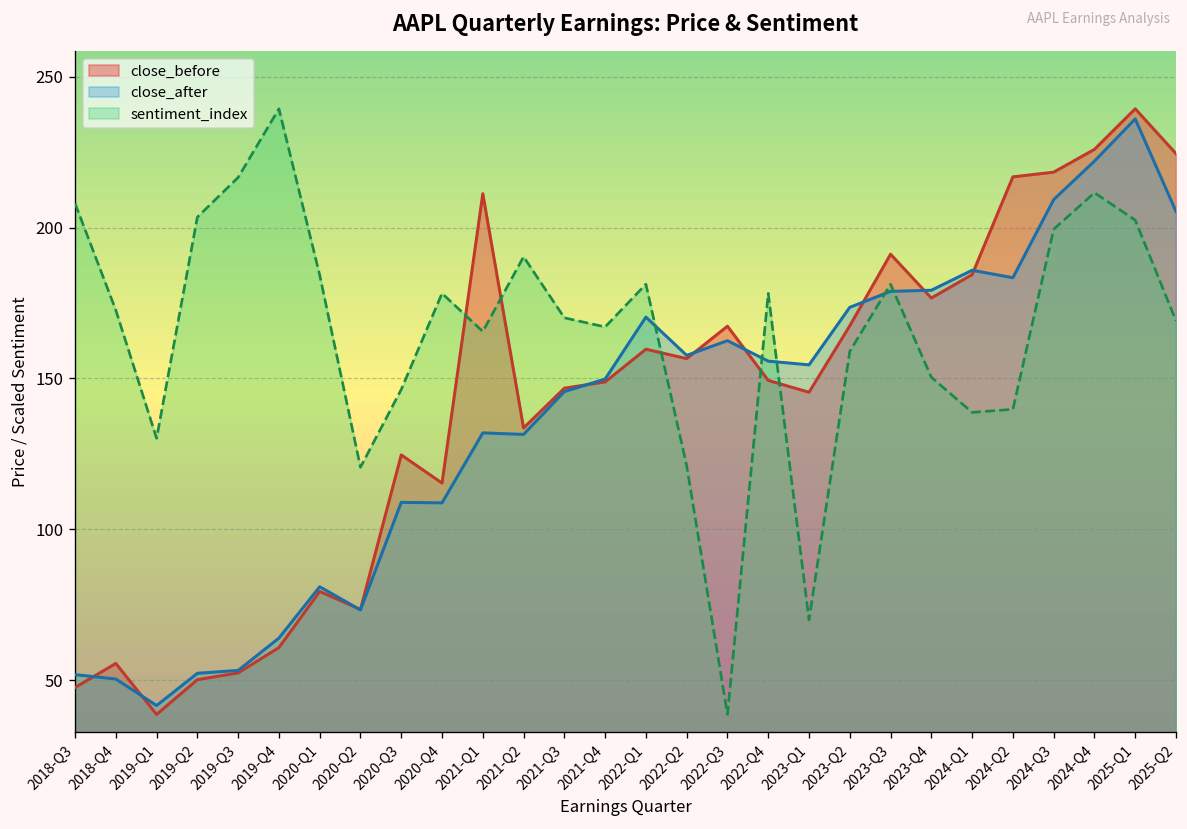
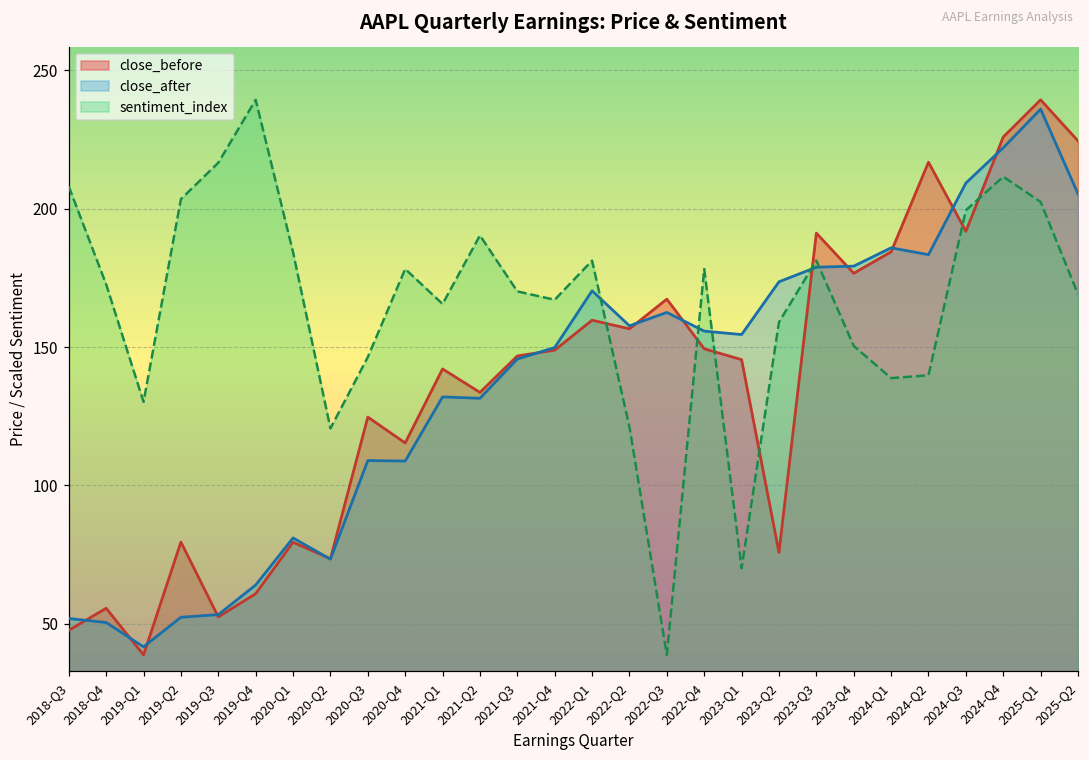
close_before, 2019-Q2: 50 -> 79
close_before, 2021-Q1: 211 -> 142
close_before, 2023-Q2: 167 -> 76
close_before, 2024-Q3: 218 -> 192
